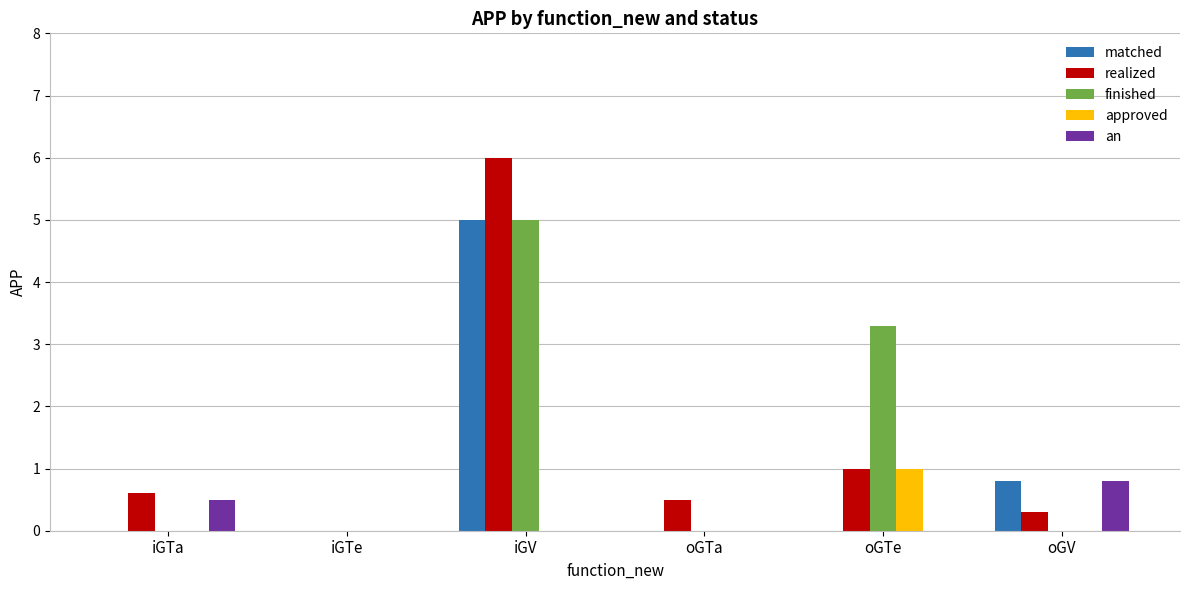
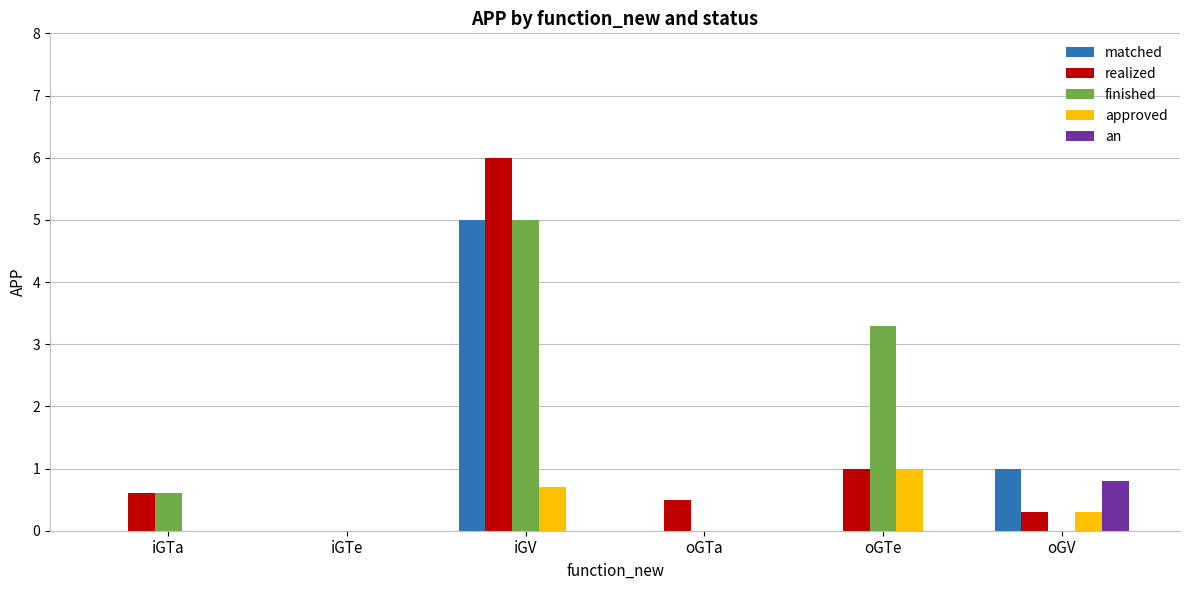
finished, iGTa: 0.0 -> 0.6
an, iGTa: 0.5 -> 0.0
approved, iGV: 0.0 -> 0.7
matched, oGV: 0.8 -> 1.0
approved, oGV: 0.0 -> 0.3
